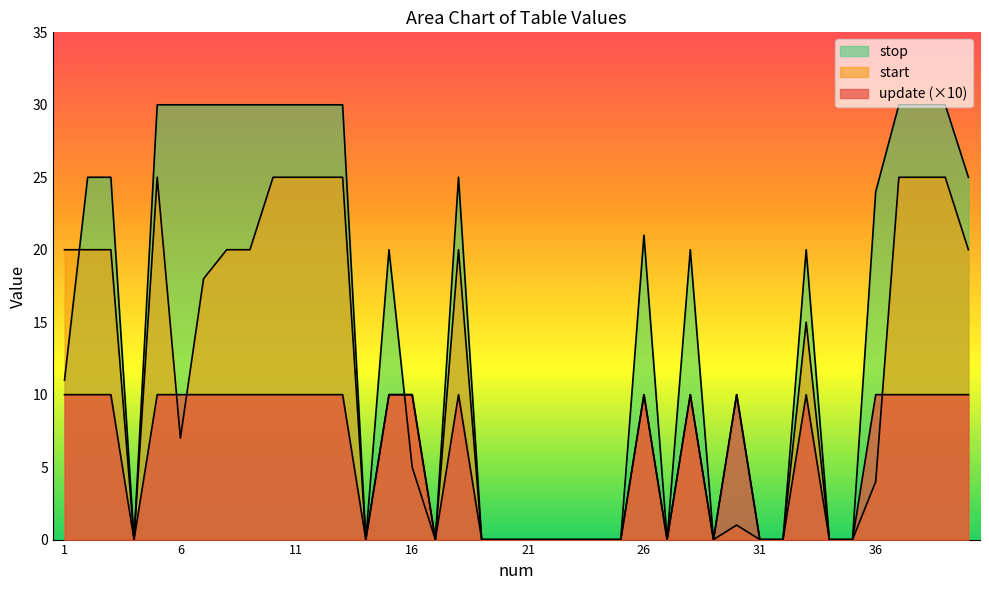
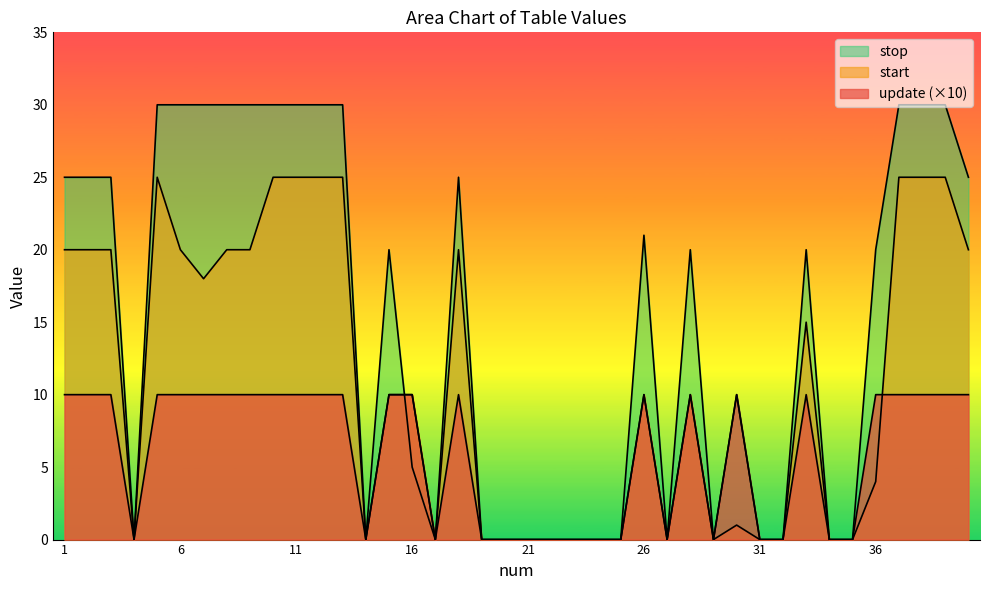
stop, 1: 11 -> 25
start, 6: 7 -> 20
stop, 36: 24 -> 20
